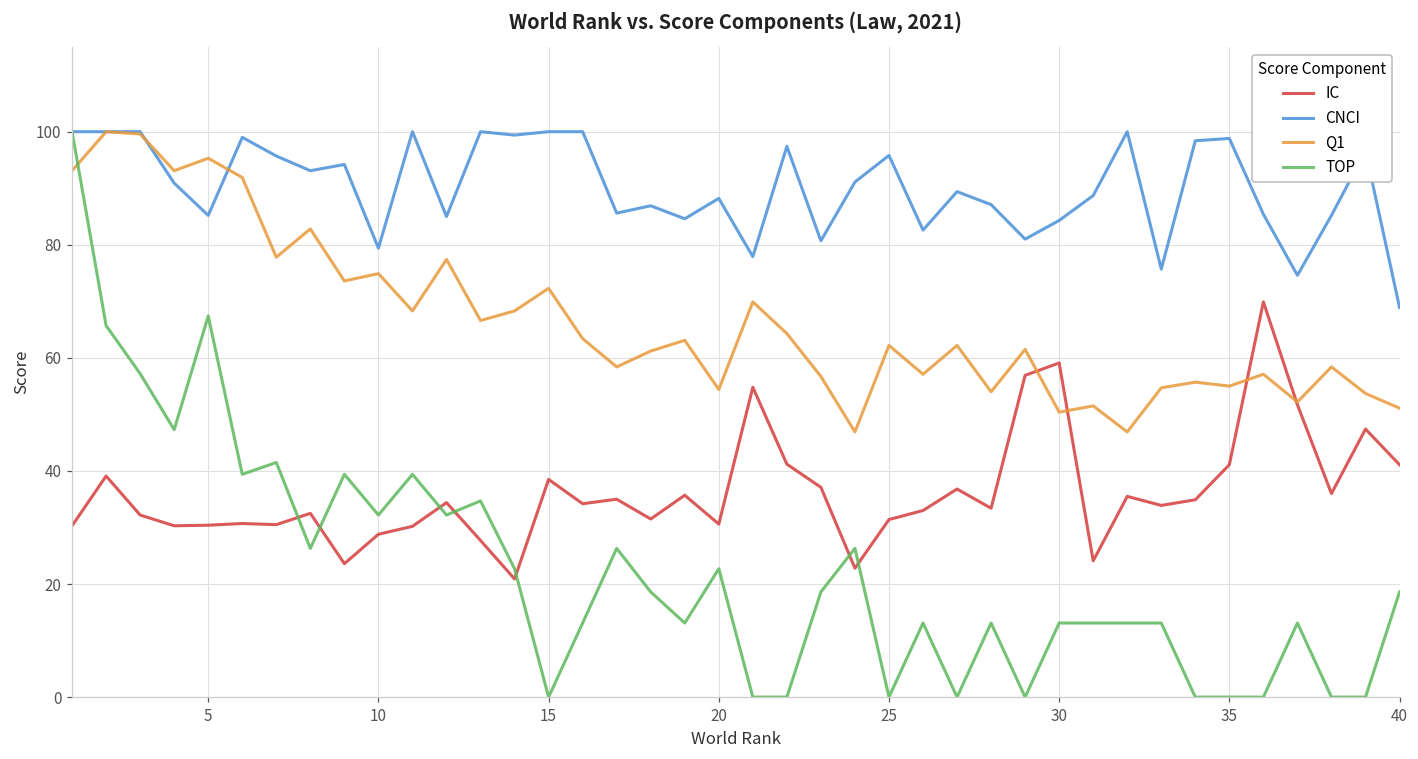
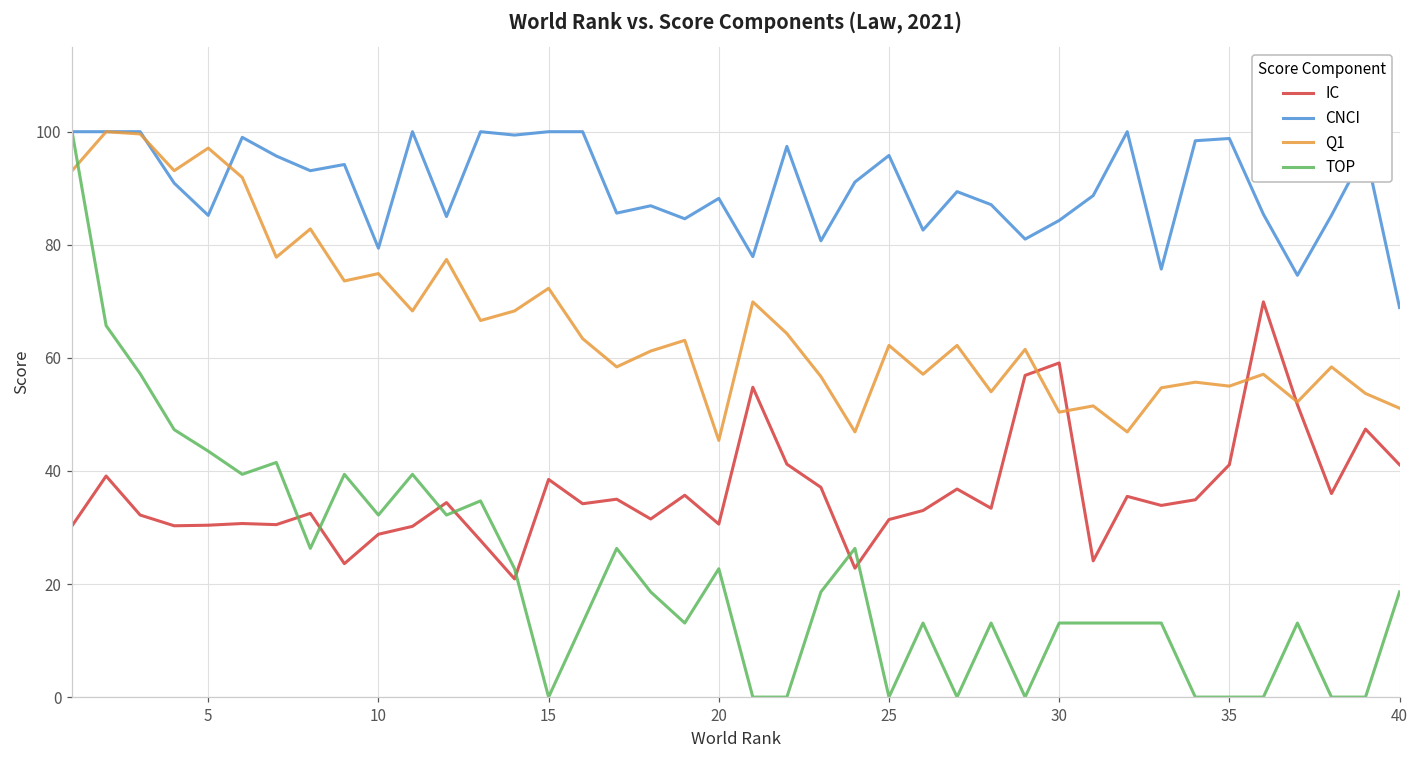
Q1, 5: 95 -> 97
TOP, 5: 67 -> 44
Q1, 20: 54 -> 45
